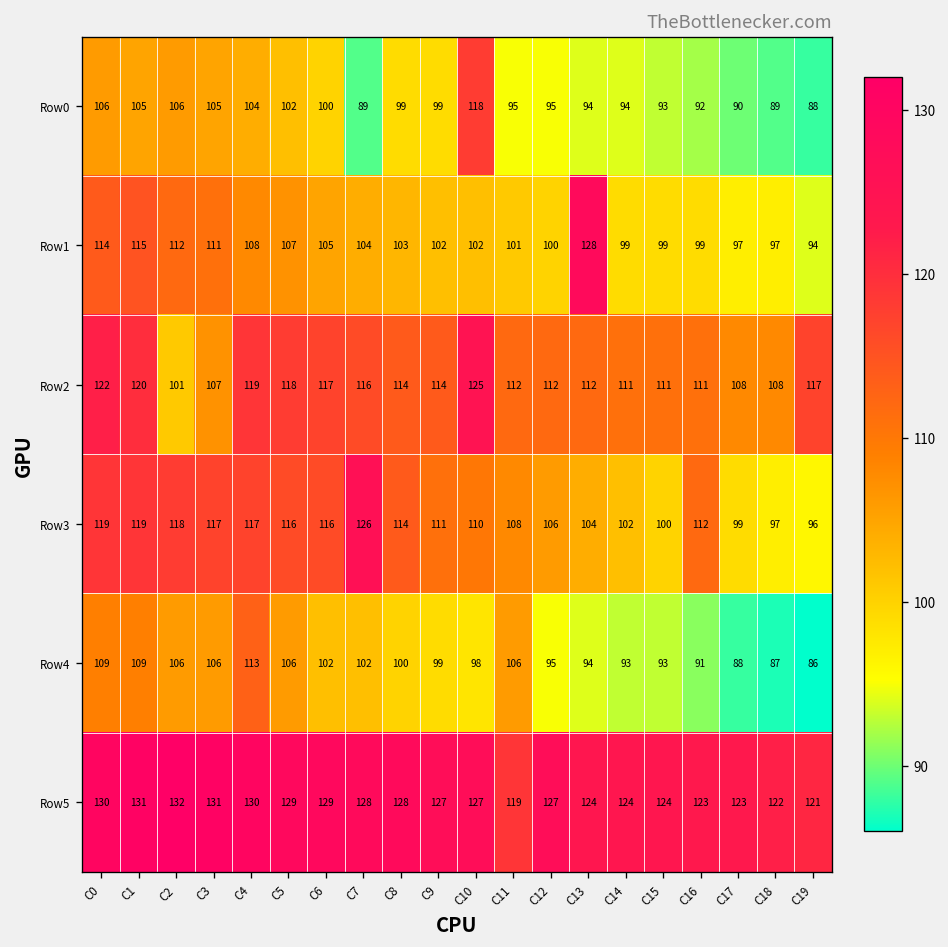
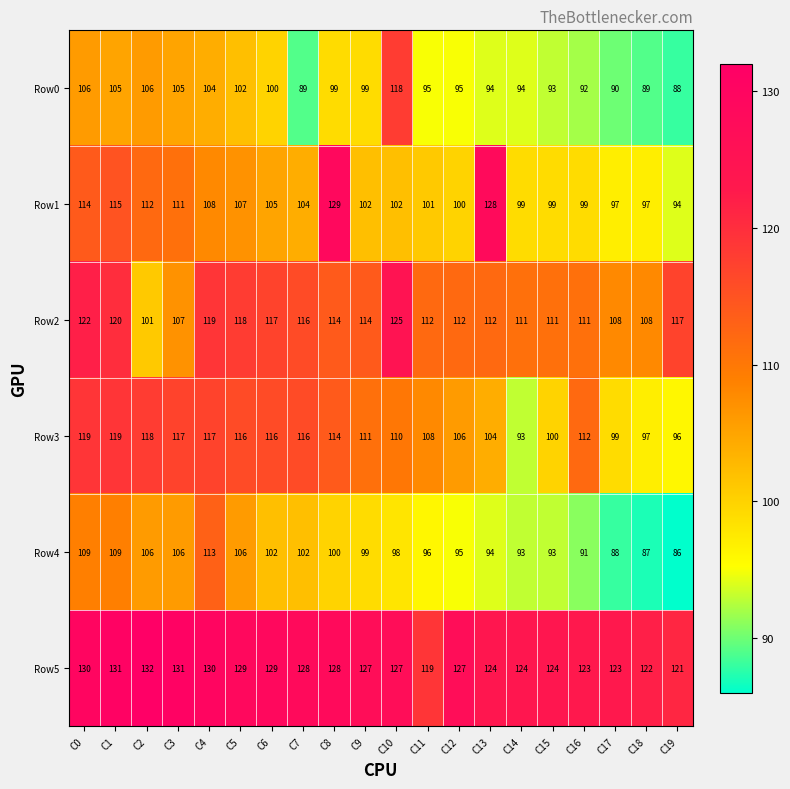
Row1, C8: 103 -> 129
Row3, C7: 126 -> 116
Row3, C14: 102 -> 93
Row4, C11: 106 -> 96
